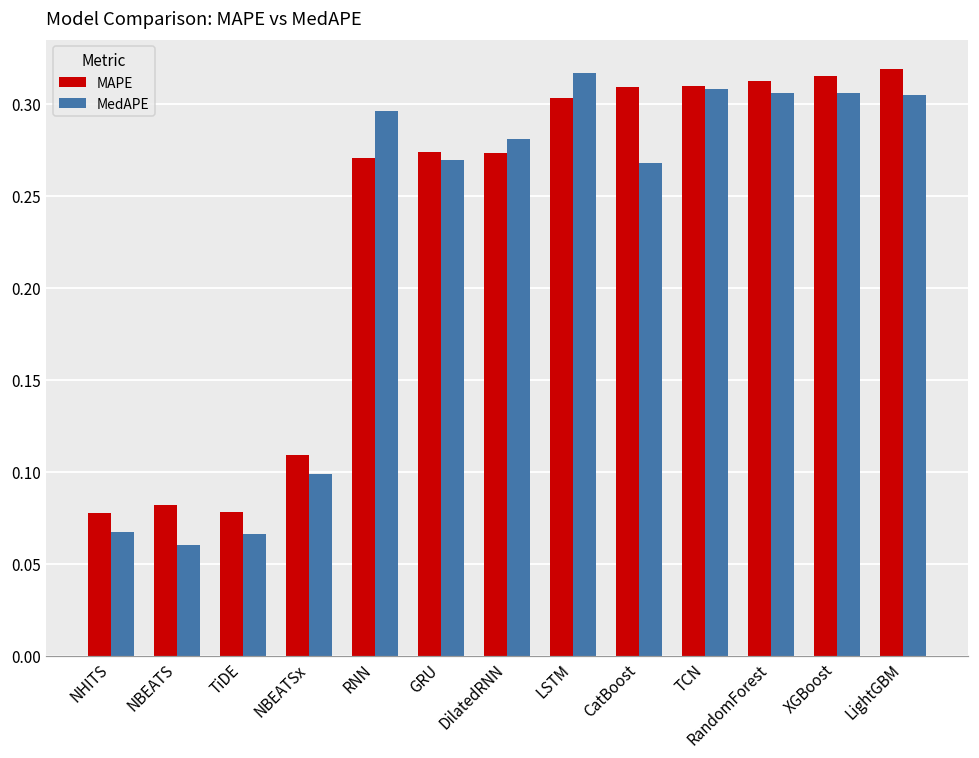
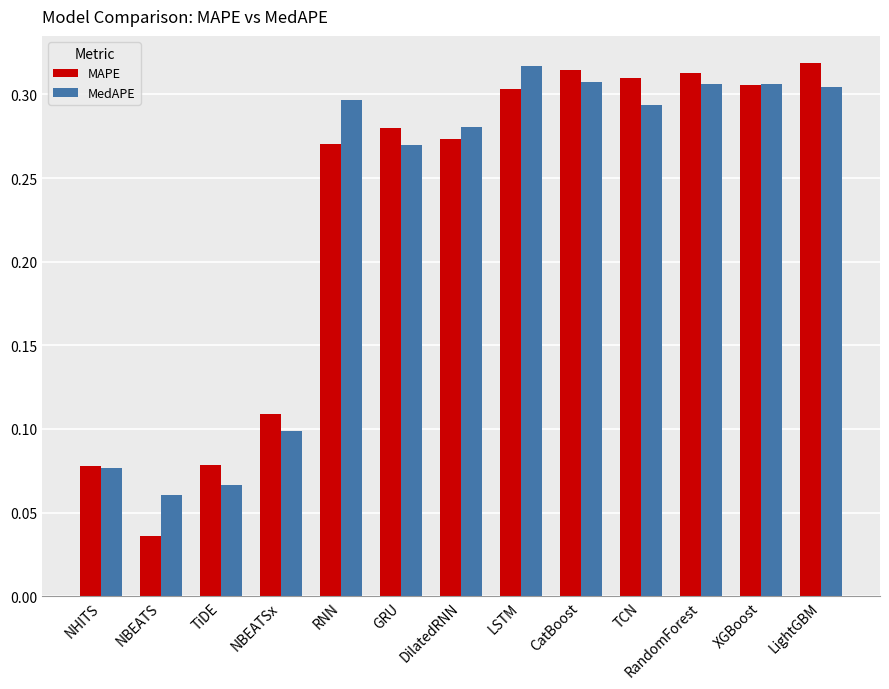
MedAPE, NHITS: 0.067 -> 0.077
MAPE, NBEATS: 0.082 -> 0.036
MAPE, GRU: 0.274 -> 0.280
MAPE, CatBoost: 0.309 -> 0.314
MedAPE, CatBoost: 0.268 -> 0.308
MedAPE, TCN: 0.308 -> 0.294
MAPE, XGBoost: 0.315 -> 0.306
